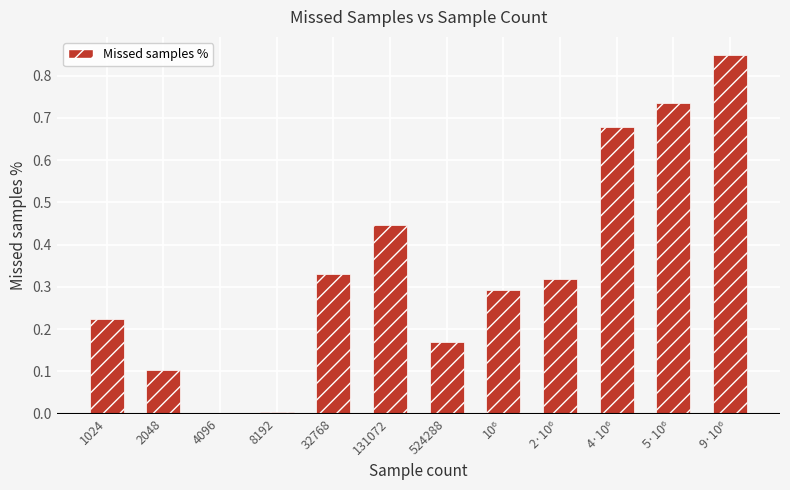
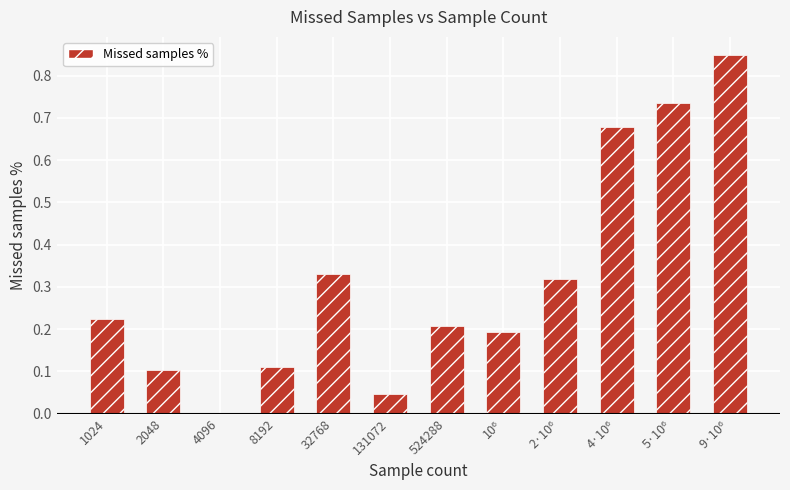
8192: 0.00 -> 0.11
131072: 0.45 -> 0.05
524288: 0.17 -> 0.21
10⁶: 0.29 -> 0.19
